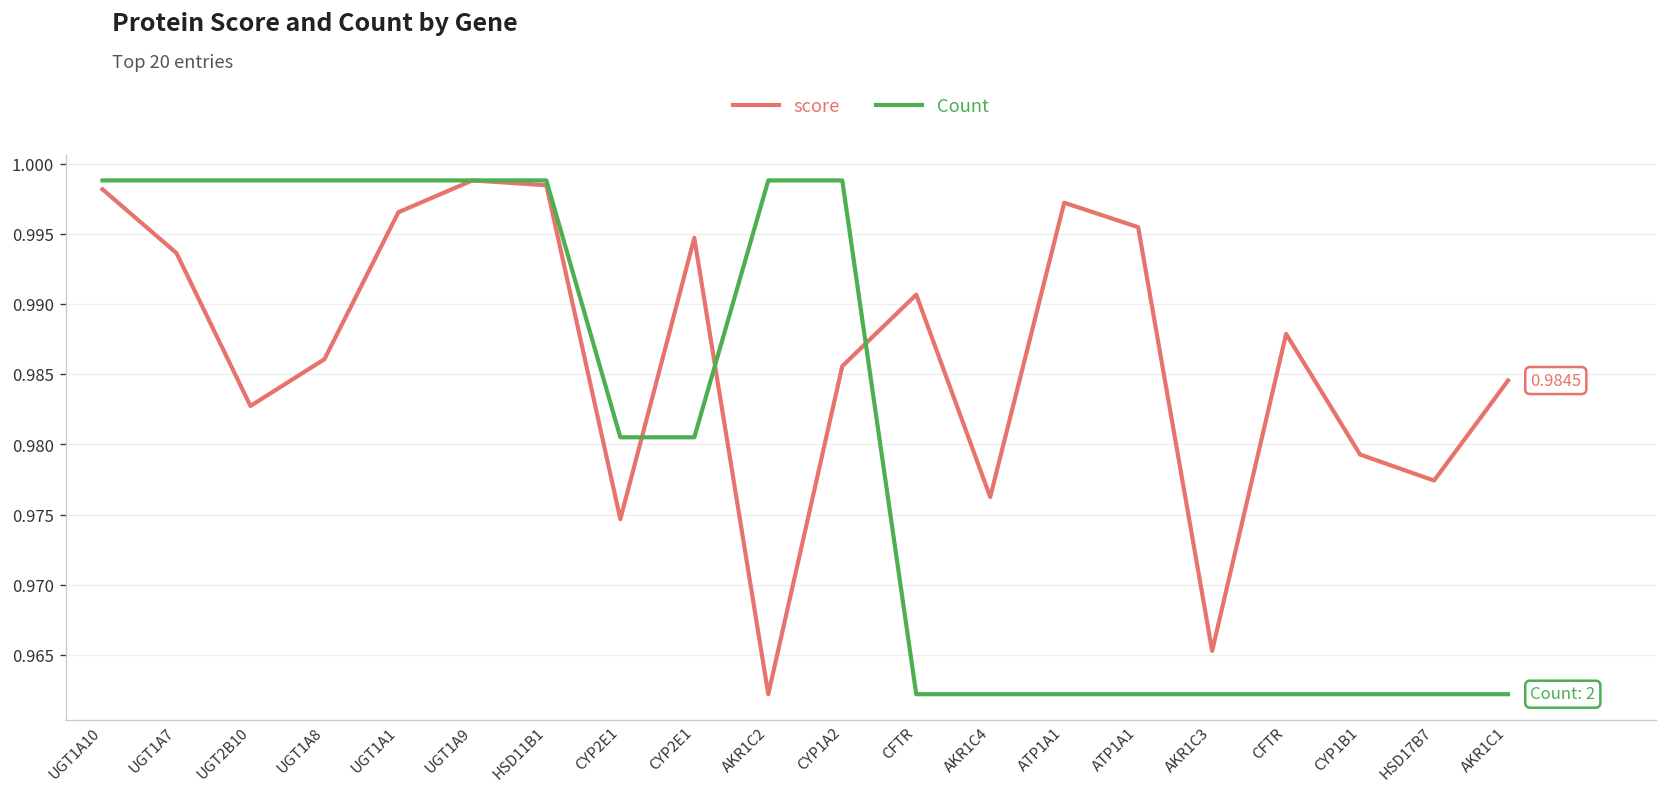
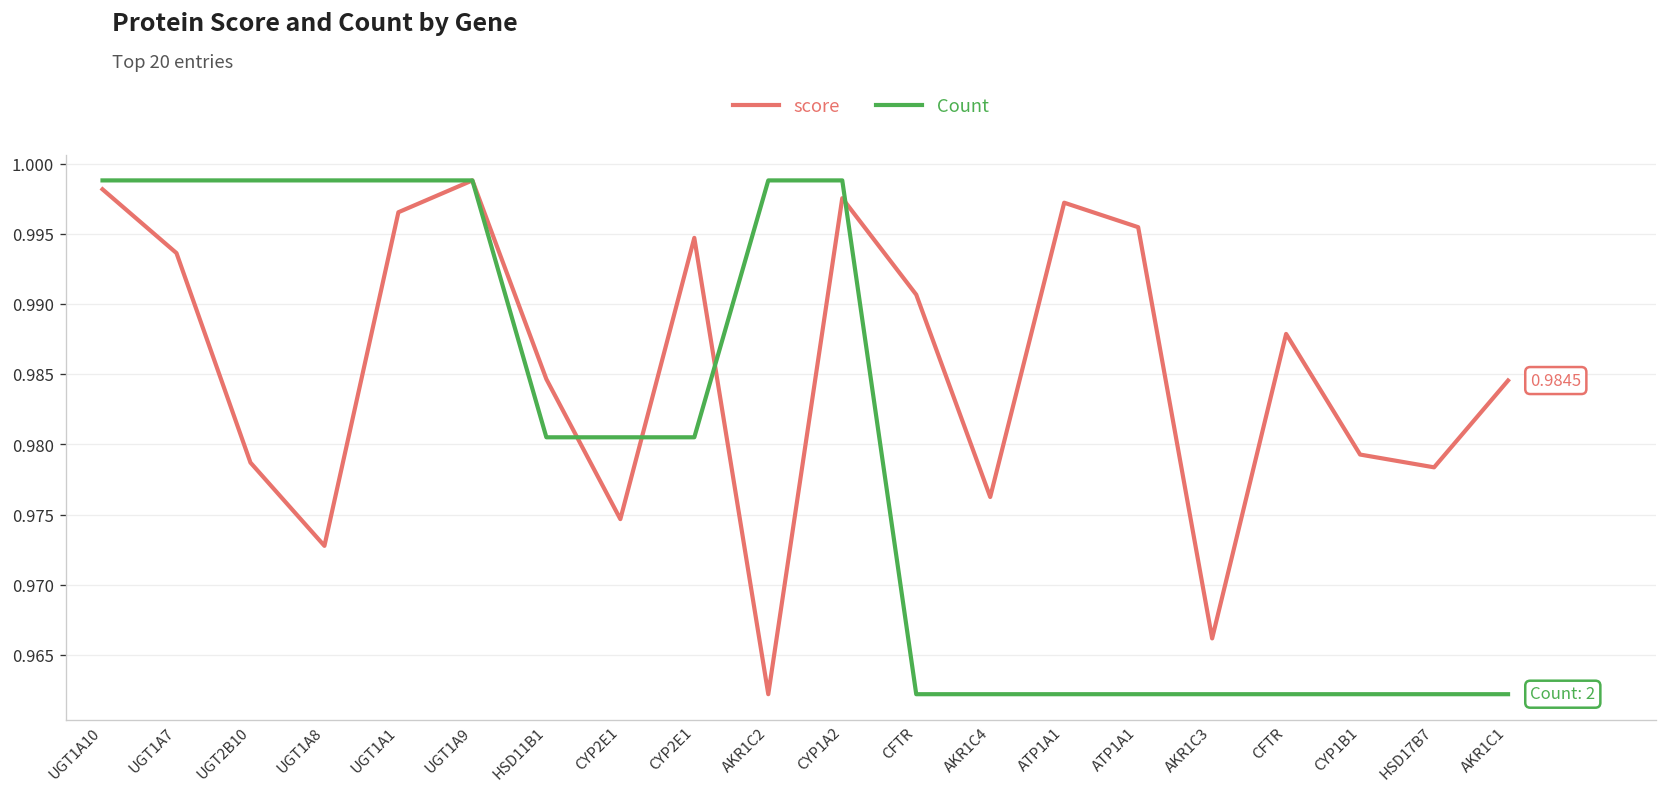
score, UGT2B10: 0.9827 -> 0.9787
score, UGT1A8: 0.9861 -> 0.9728
score, HSD11B1: 0.9985 -> 0.9847
Count, HSD11B1: 0.9988 -> 0.9805
score, CYP1A2: 0.9856 -> 0.9975
score, AKR1C3: 0.9653 -> 0.9662
score, HSD17B7: 0.9774 -> 0.9784
